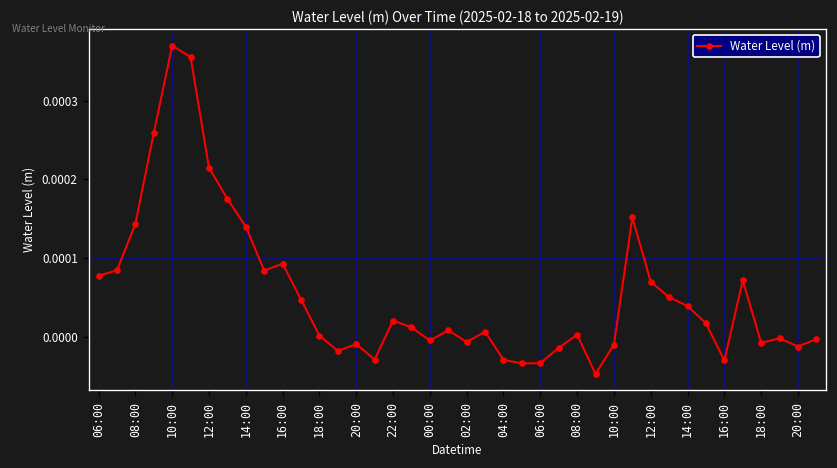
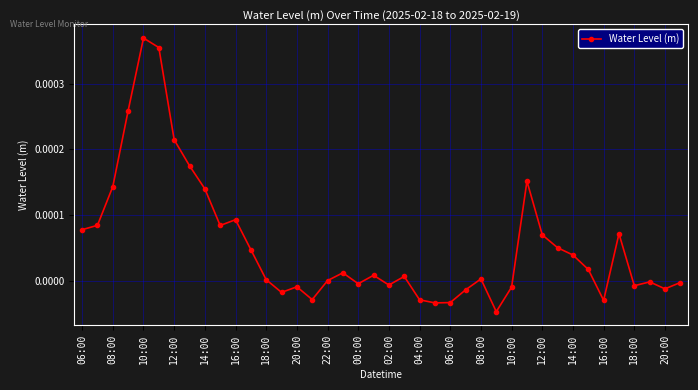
22:00: 0.00002 -> 0.00000
